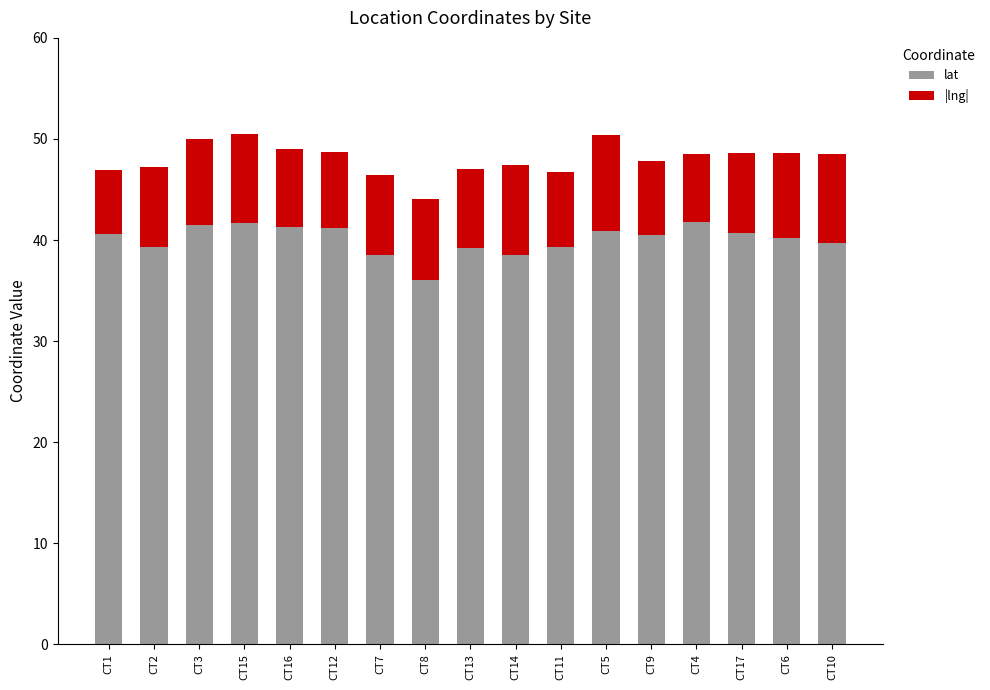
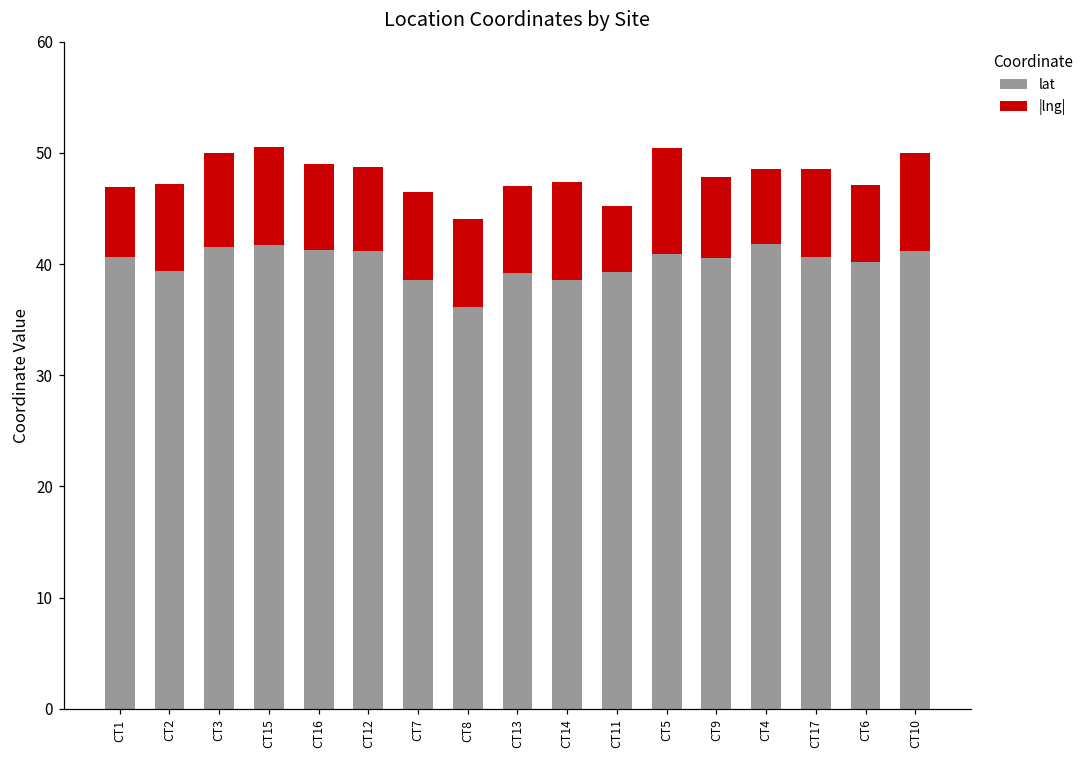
|lng|, CT11: 7.4 -> 5.9
|lng|, CT6: 8.4 -> 6.9
lat, CT10: 39.7 -> 41.2
